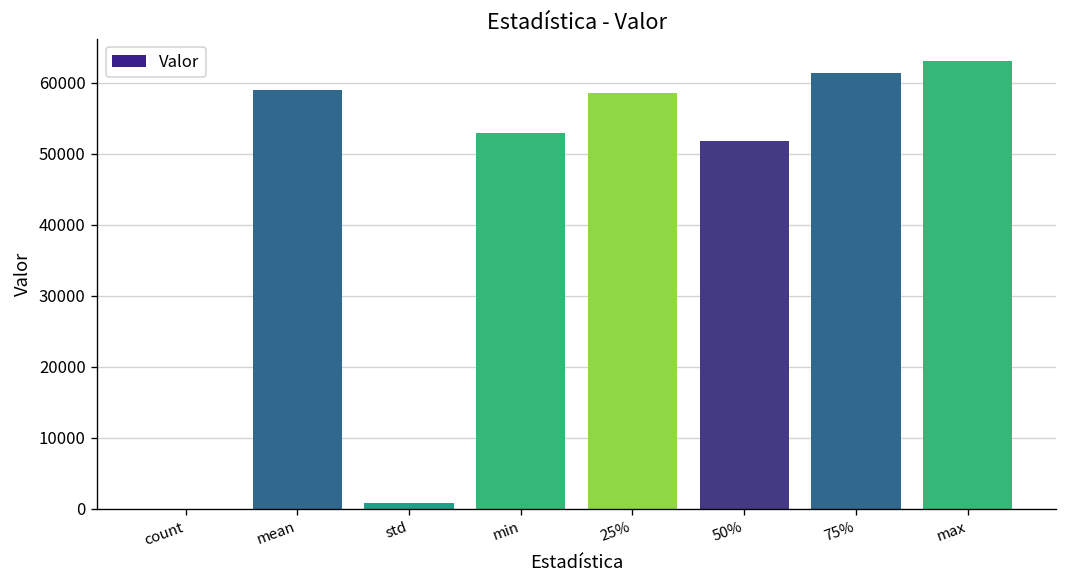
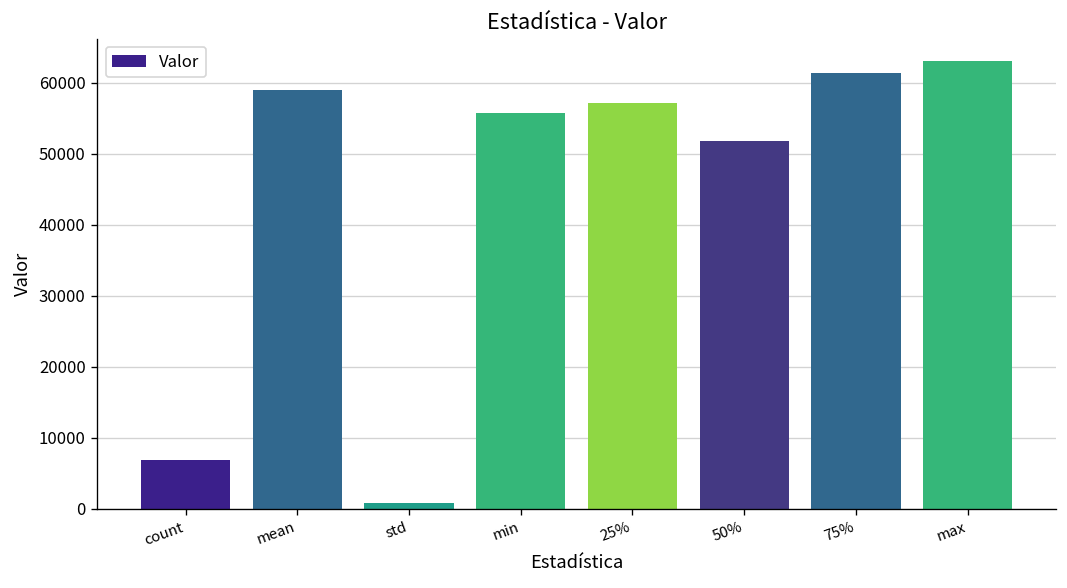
count: 0 -> 7000
min: 53000 -> 56000
25%: 59000 -> 57000
